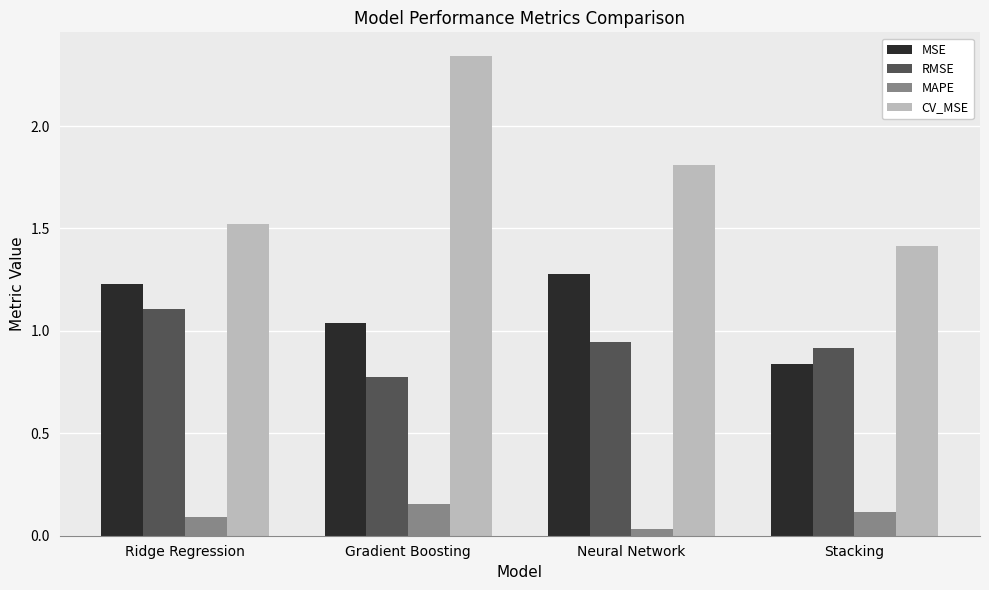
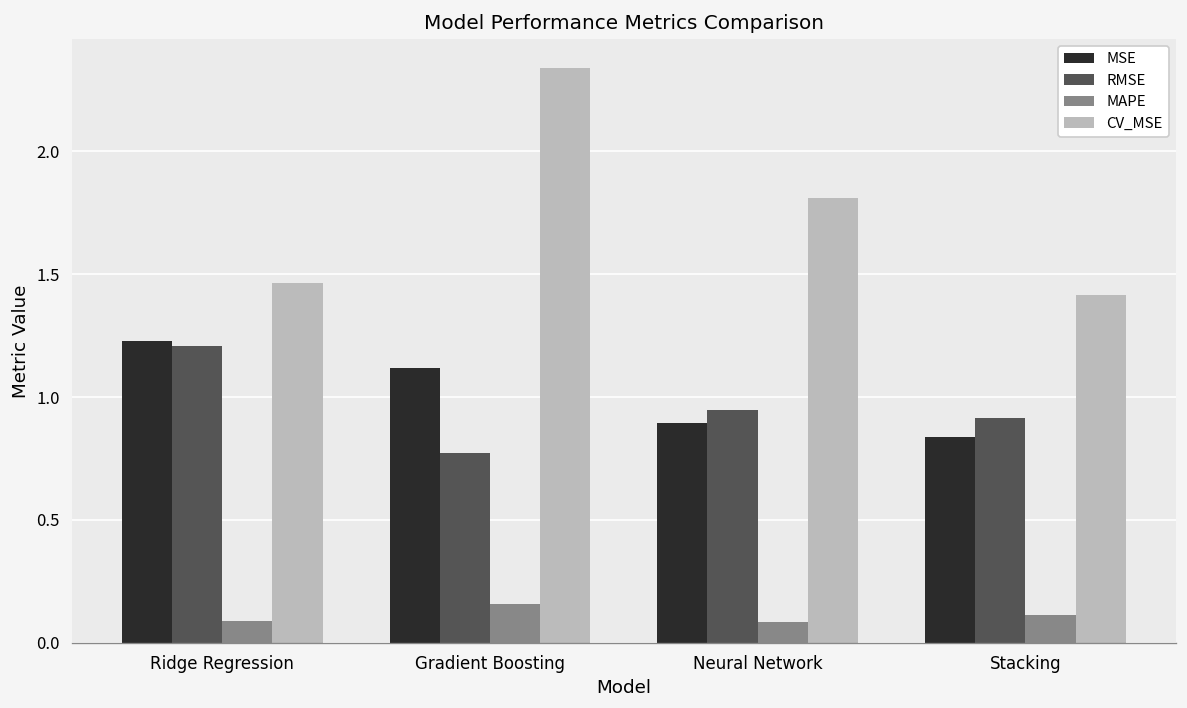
RMSE, Ridge Regression: 1.11 -> 1.21
CV_MSE, Ridge Regression: 1.52 -> 1.46
MSE, Gradient Boosting: 1.04 -> 1.12
MSE, Neural Network: 1.28 -> 0.89
MAPE, Neural Network: 0.03 -> 0.08
